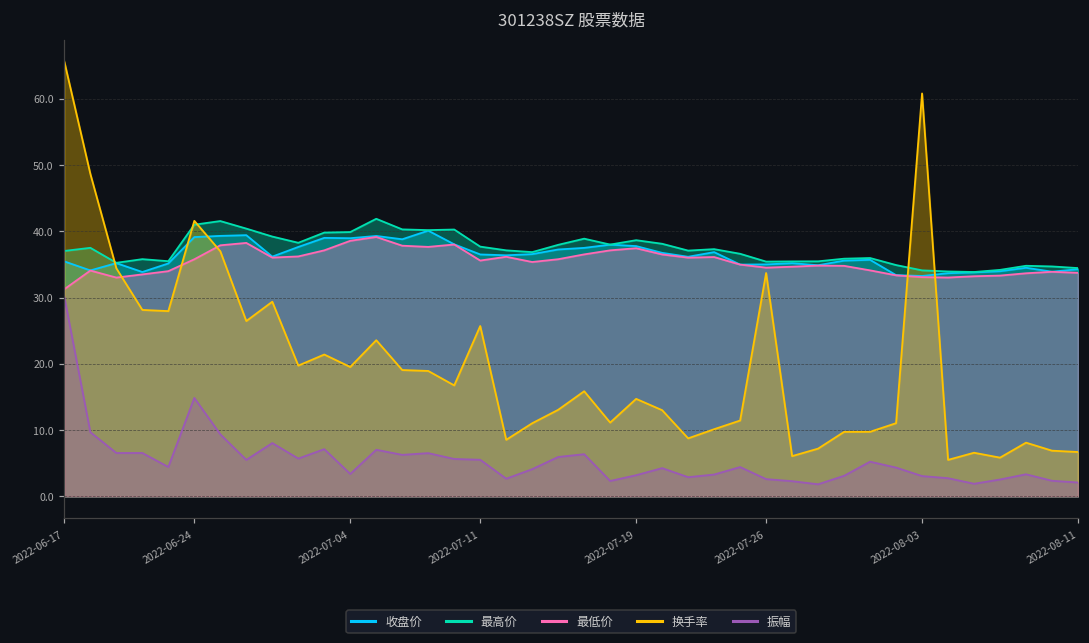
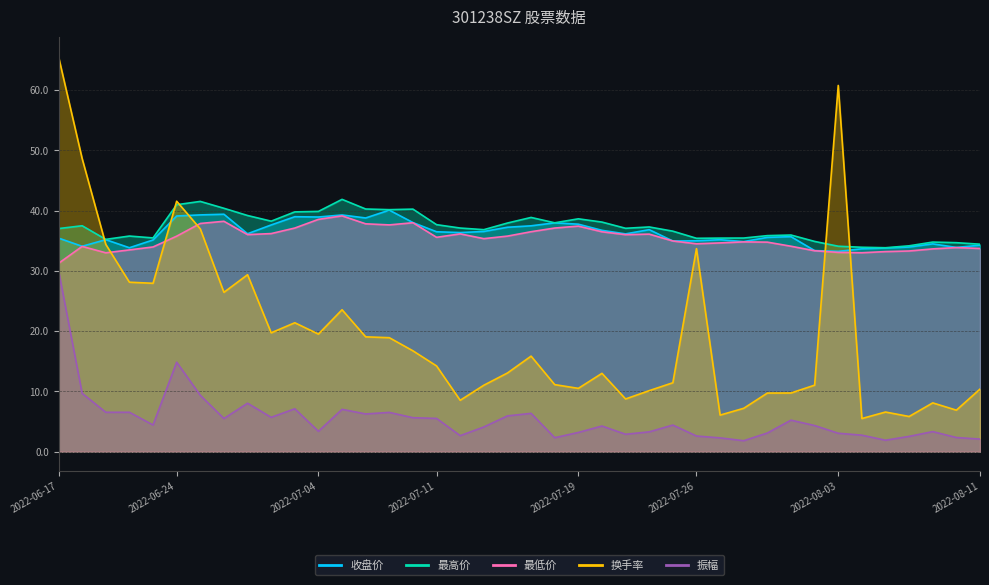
换手率, 2022-07-11: 26 -> 14
换手率, 2022-07-19: 15 -> 11
换手率, 2022-08-11: 7 -> 10
